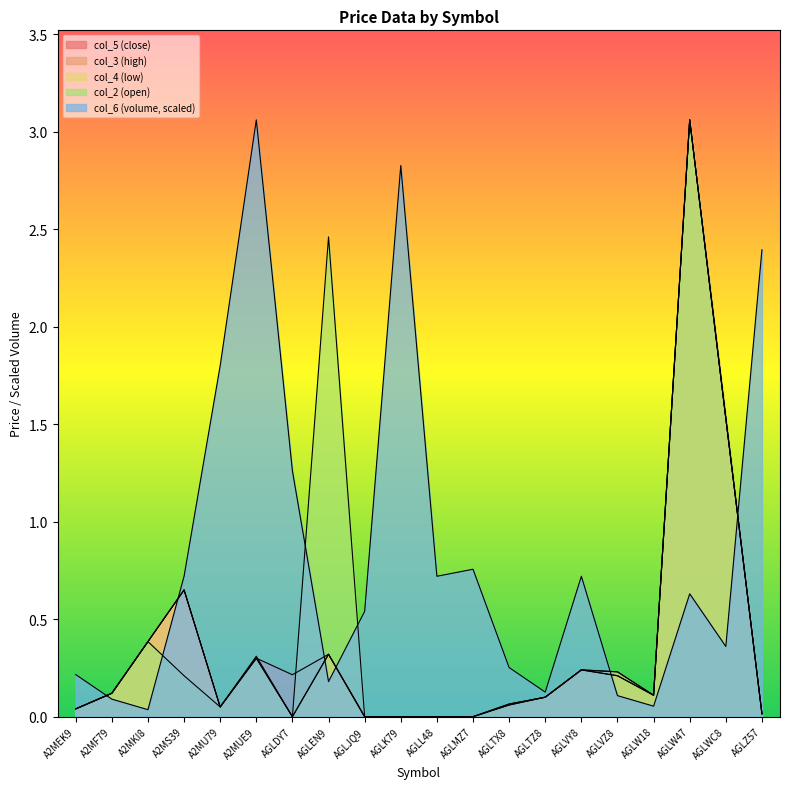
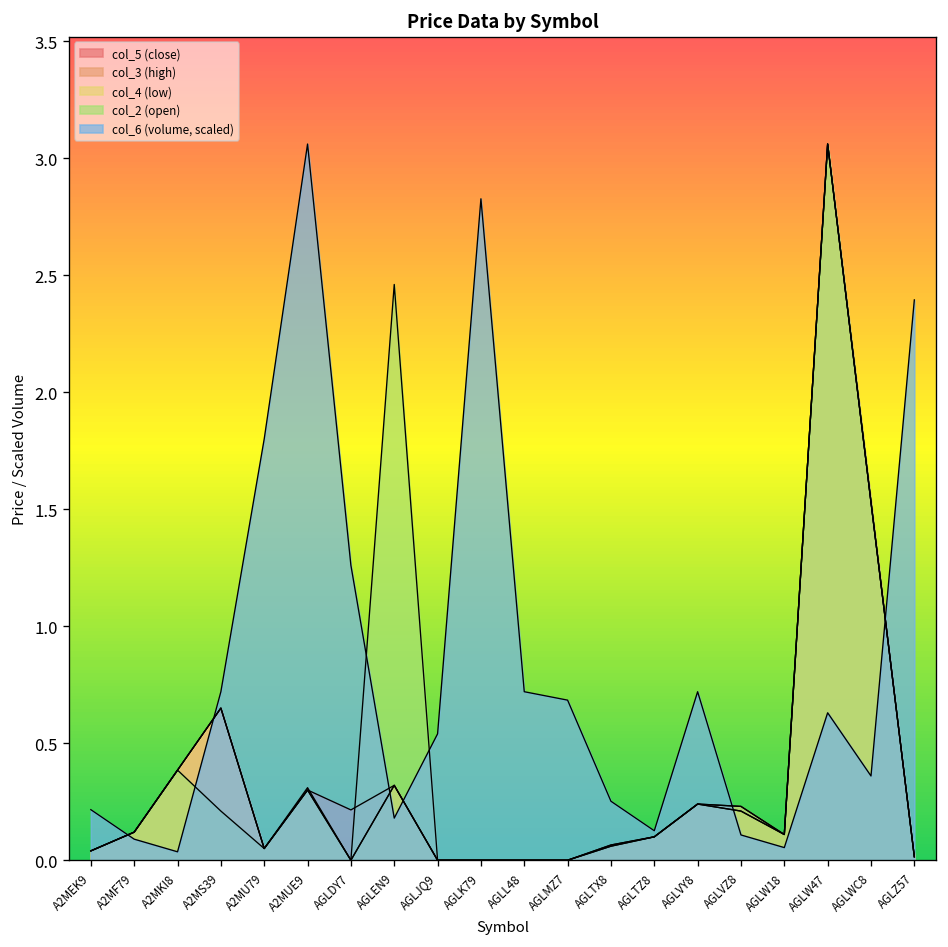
col_6 (volume, scaled), AGLMZ7: 0.76 -> 0.68
